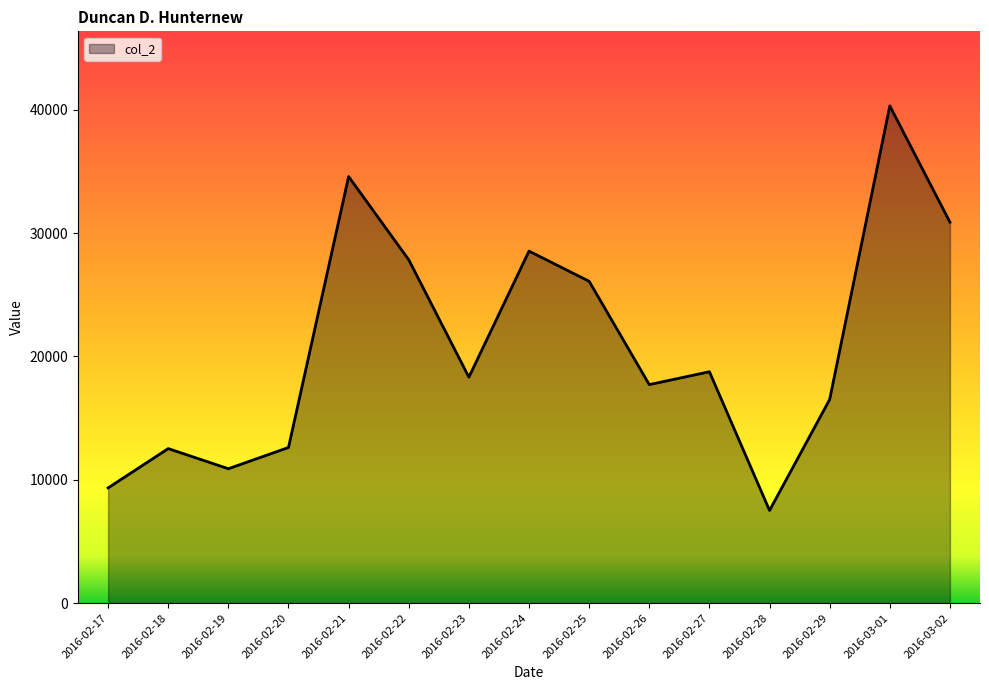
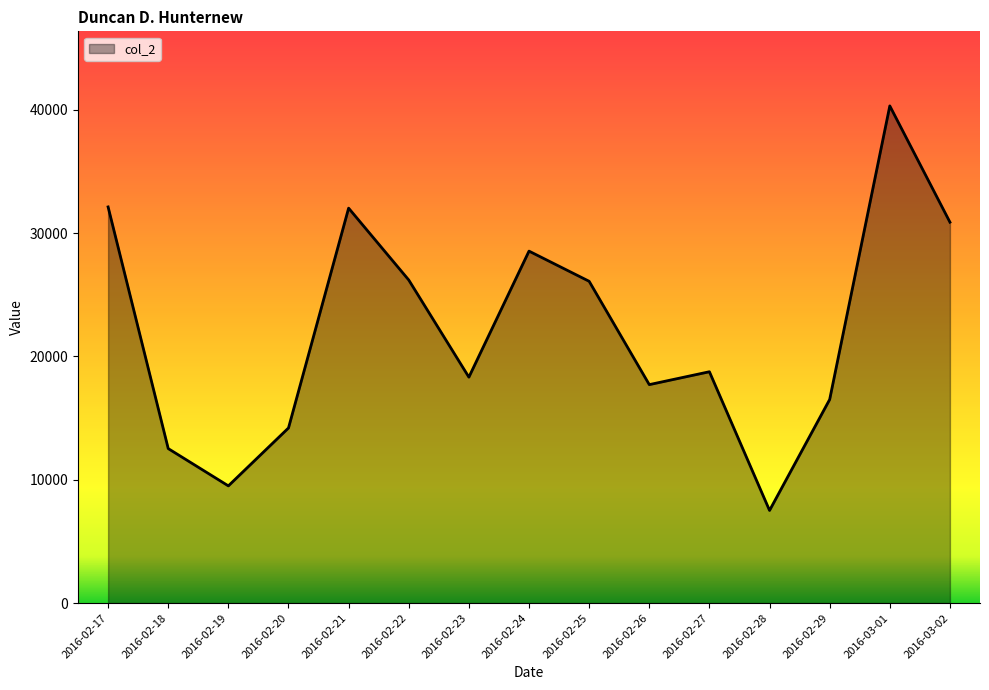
2016-02-17: 9300 -> 32100
2016-02-19: 10900 -> 9500
2016-02-20: 12600 -> 14200
2016-02-21: 34600 -> 32000
2016-02-22: 27800 -> 26200
